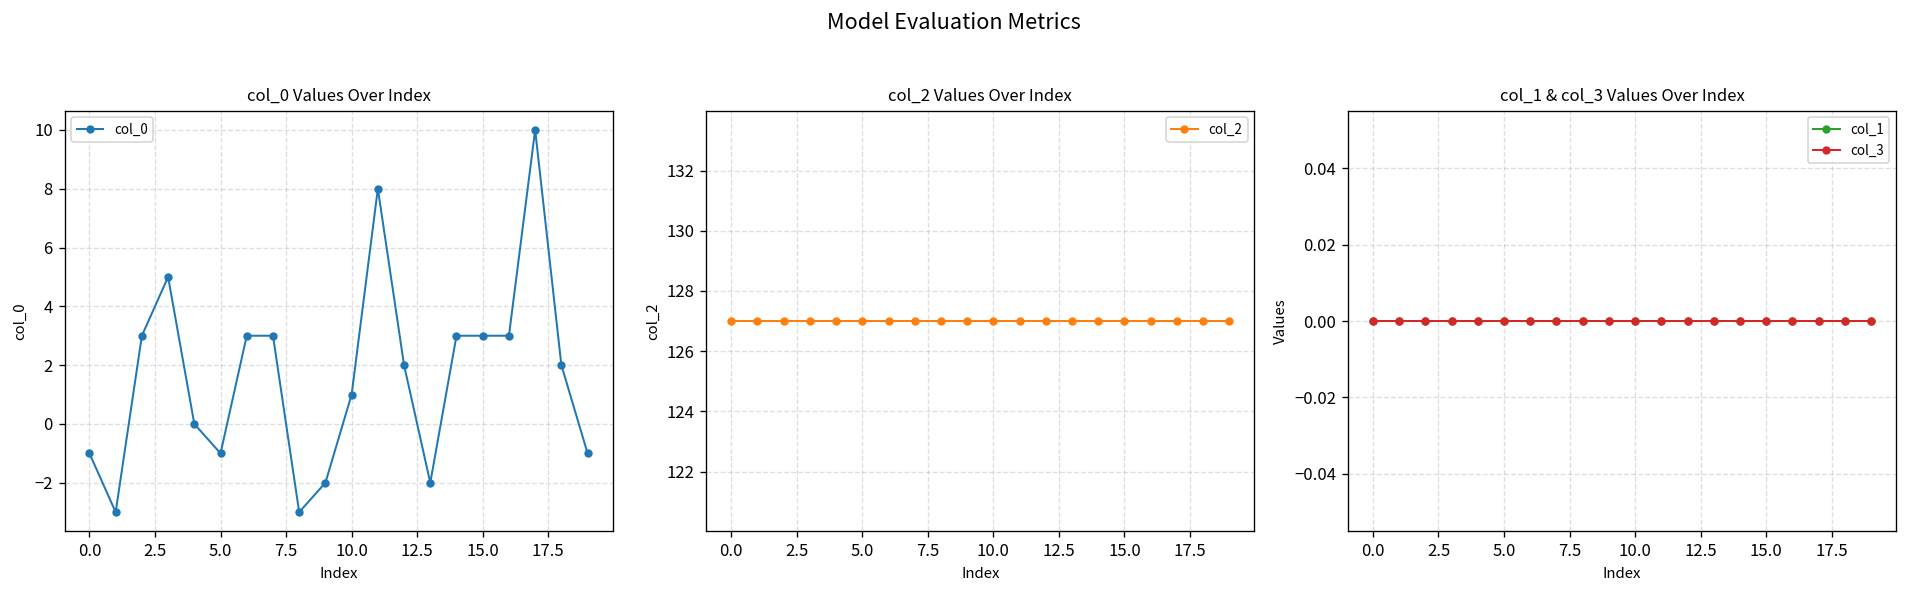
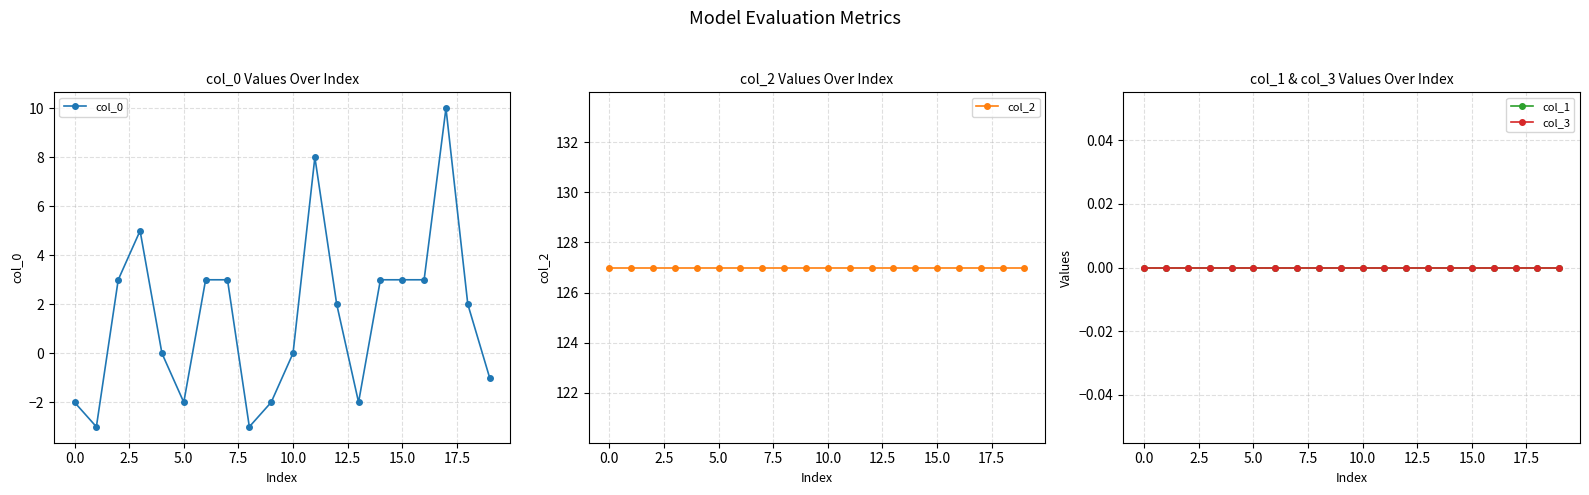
col_0 Values Over Index, 0.0: -1 -> -2
col_0 Values Over Index, 5.0: -1 -> -2
col_0 Values Over Index, 10.0: 1 -> 0
